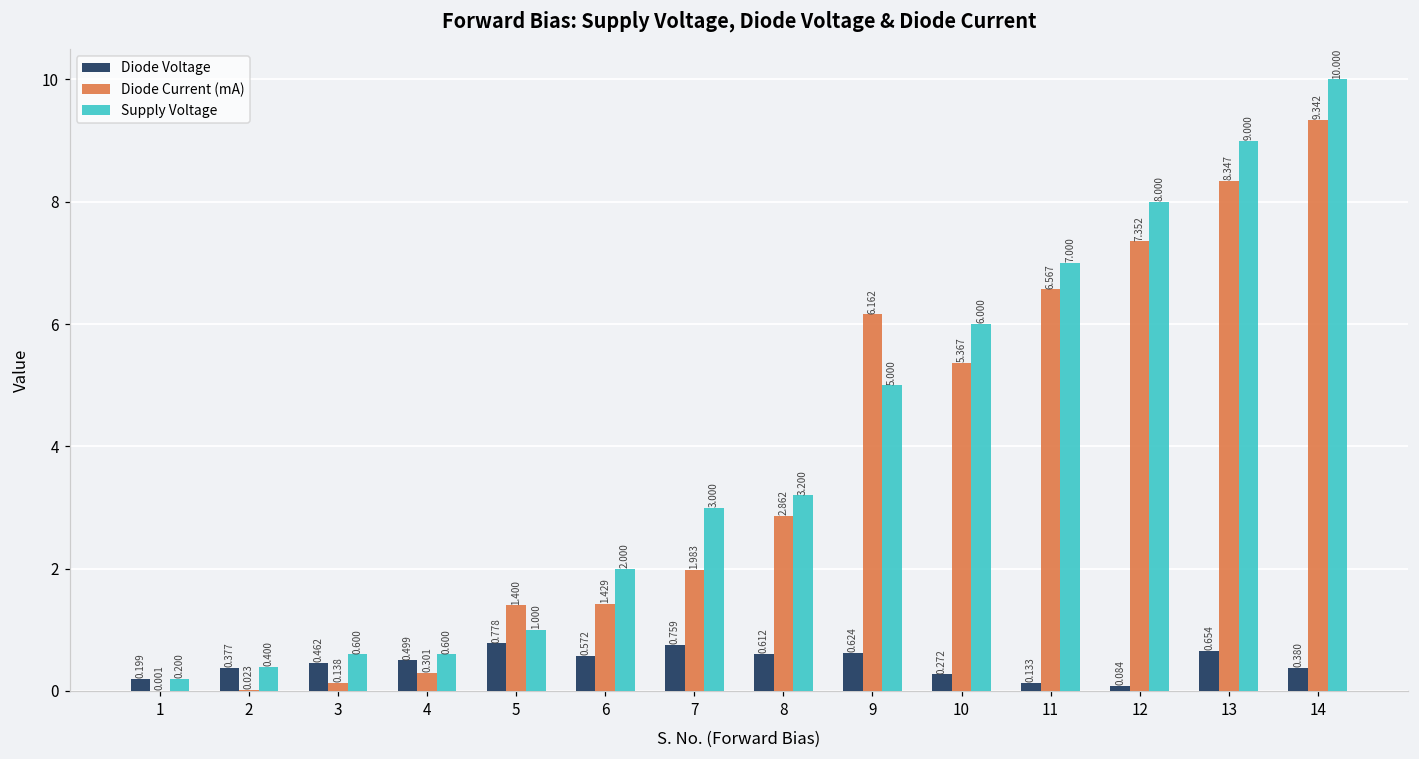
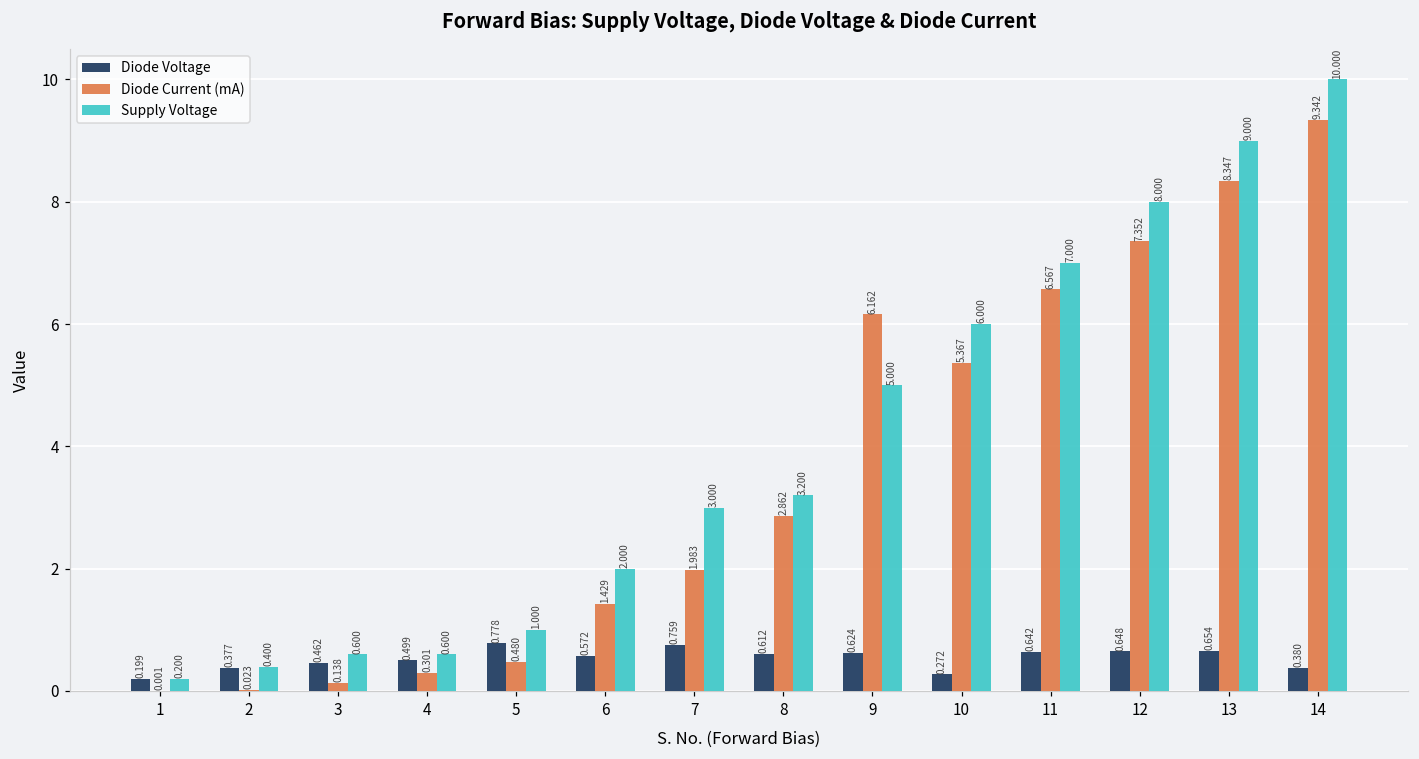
Diode Current (mA), 5: 1.400 -> 0.480
Diode Voltage, 11: 0.133 -> 0.642
Diode Voltage, 12: 0.084 -> 0.648
